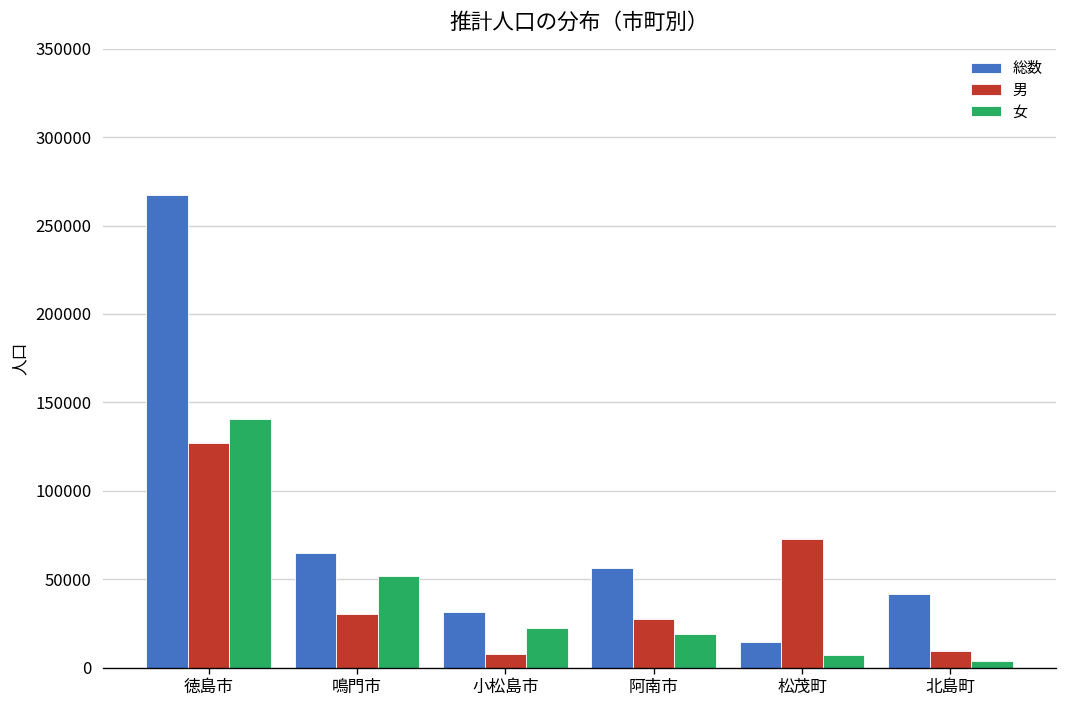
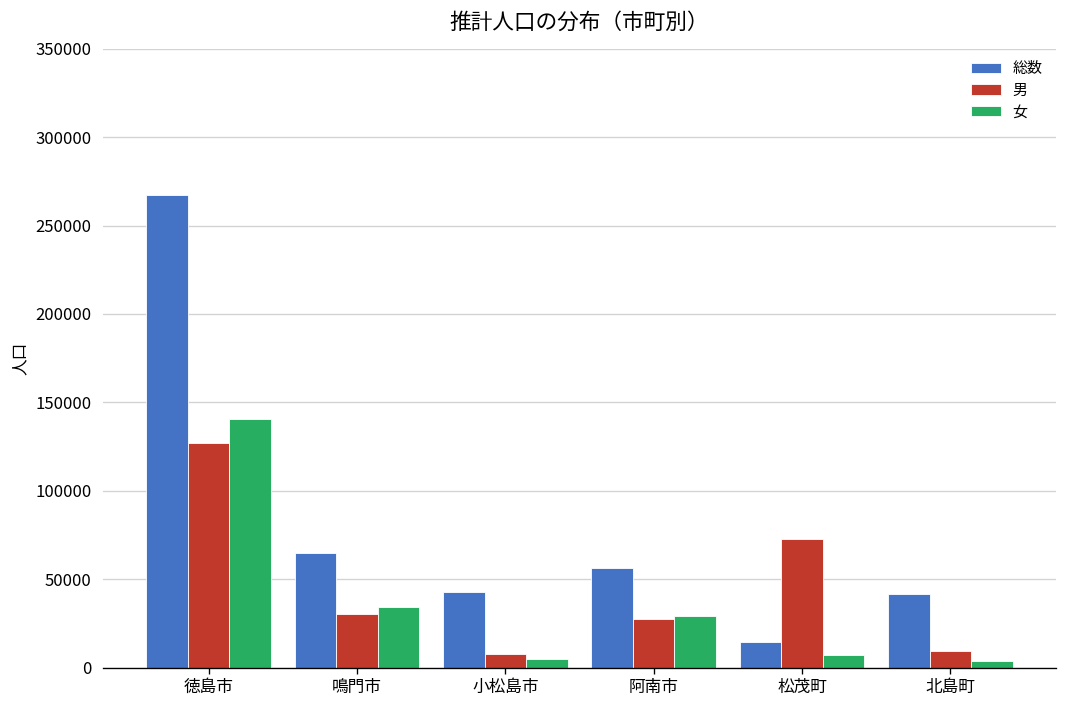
女, 鳴門市: 52000 -> 34000
総数, 小松島市: 32000 -> 43000
女, 小松島市: 22000 -> 5000
女, 阿南市: 19000 -> 29000
